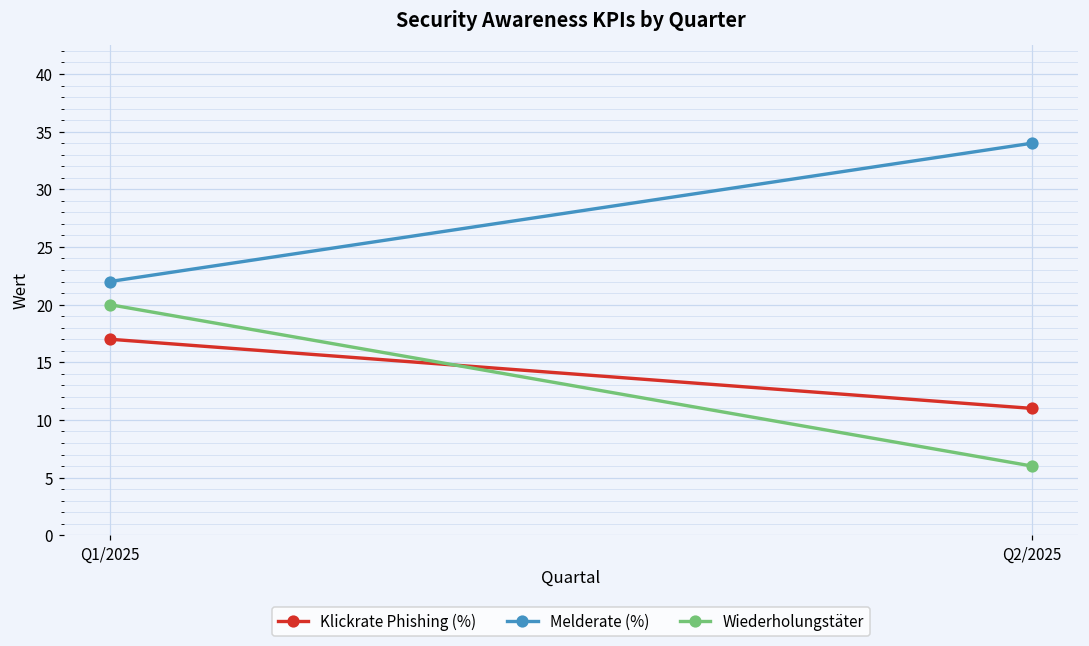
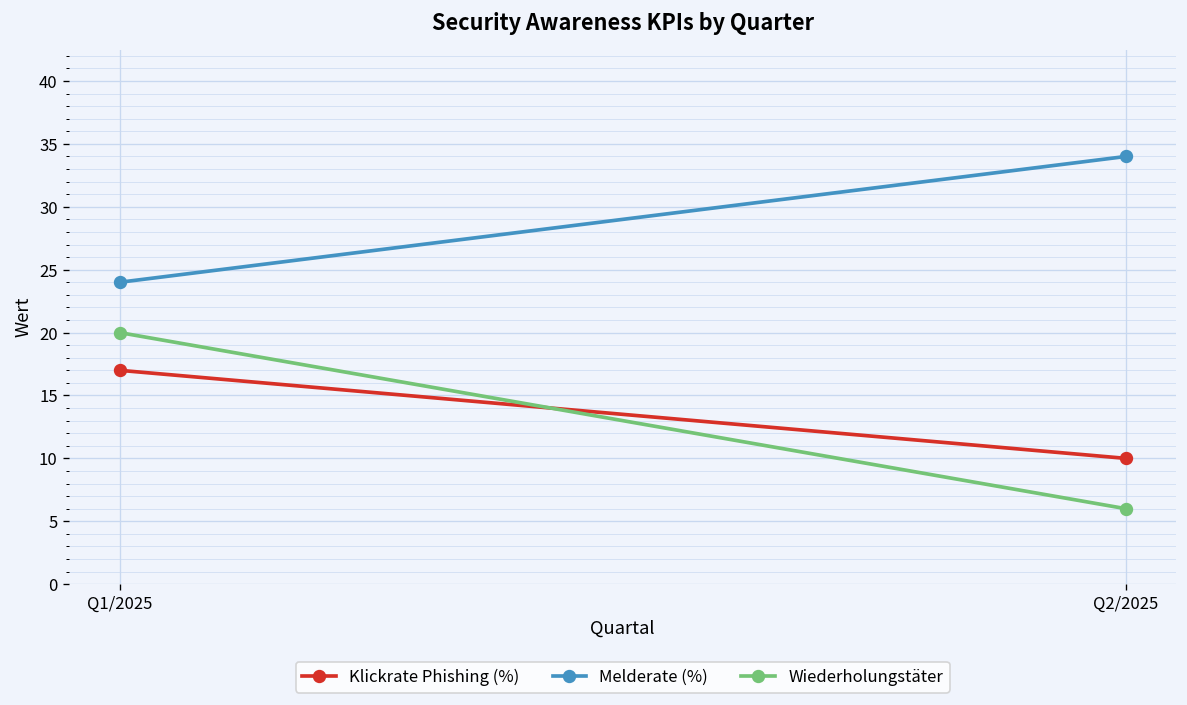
Melderate (%), Q1/2025: 22 -> 24
Klickrate Phishing (%), Q2/2025: 11 -> 10
